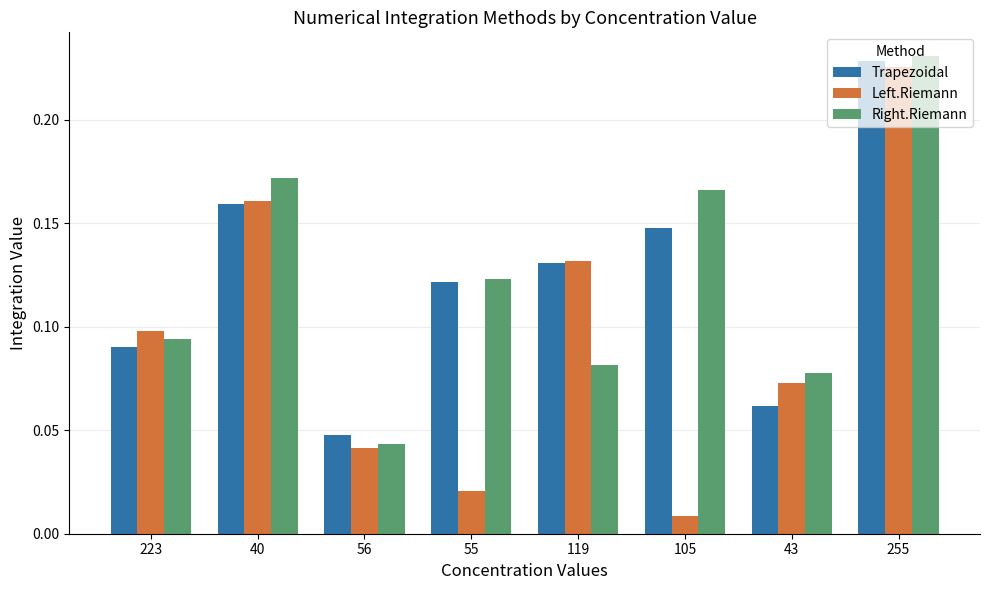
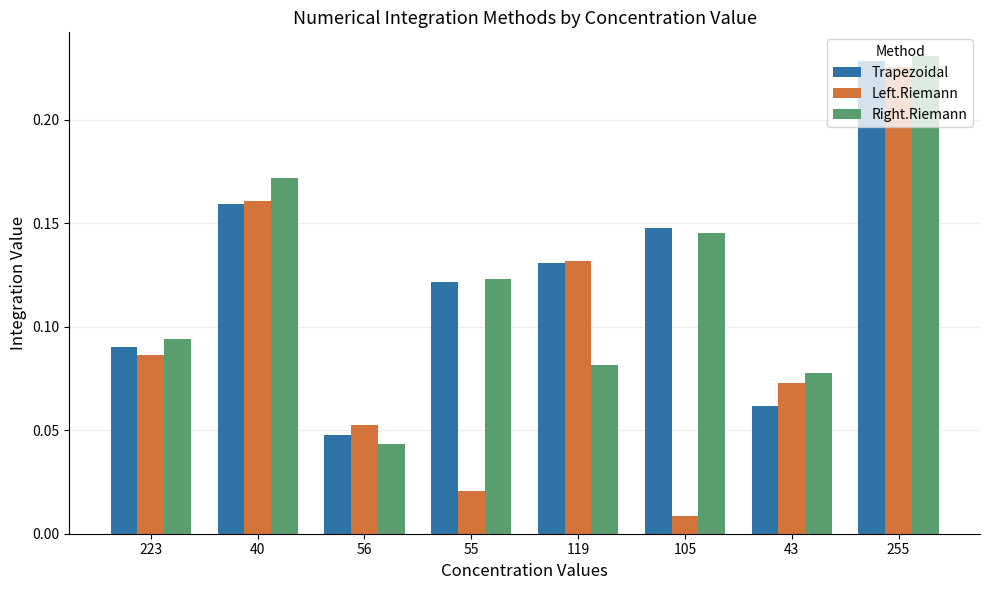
Left.Riemann, 223: 0.098 -> 0.086
Left.Riemann, 56: 0.041 -> 0.052
Right.Riemann, 105: 0.166 -> 0.145
